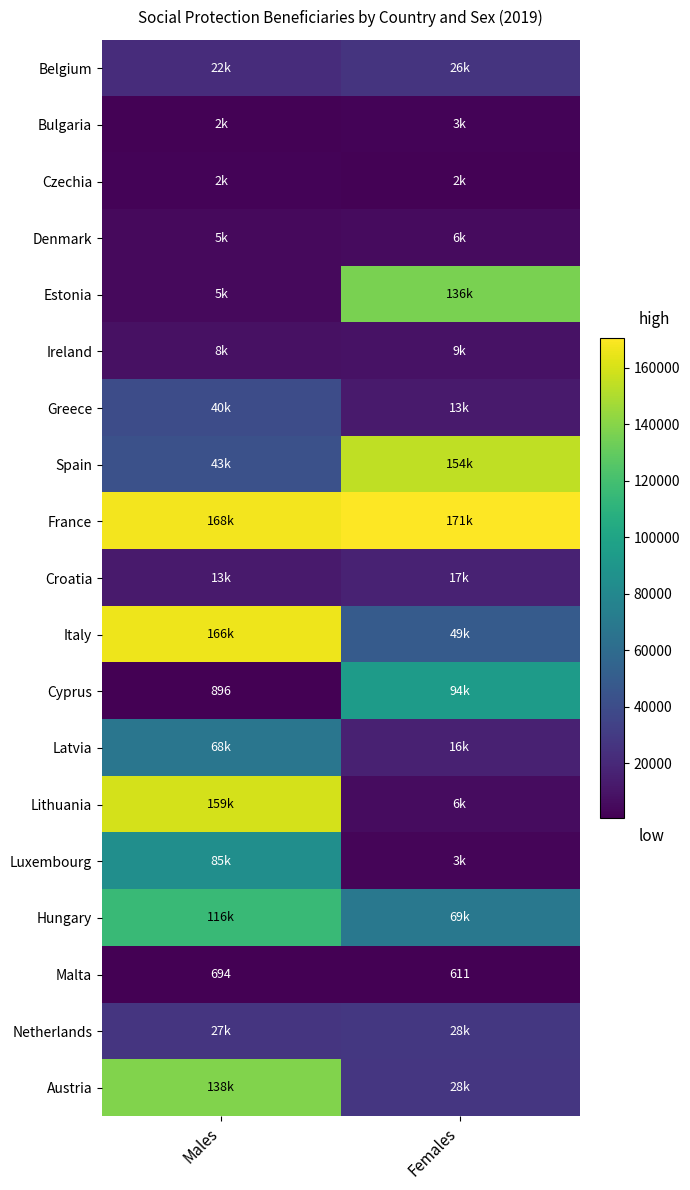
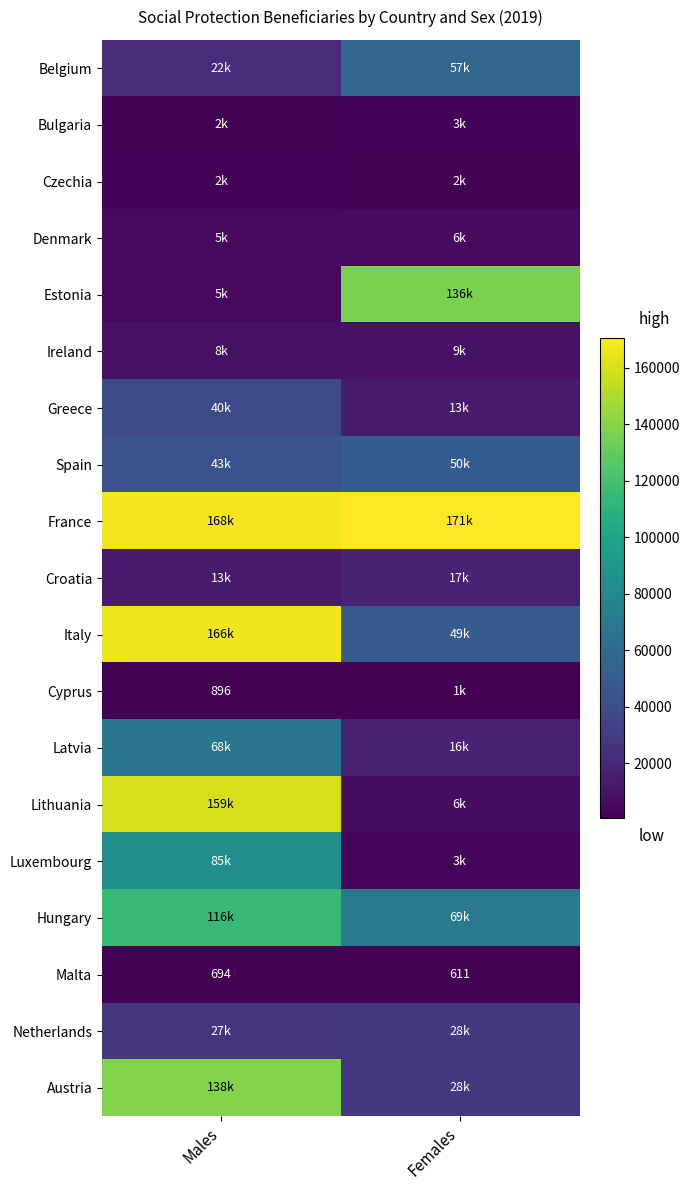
Belgium, Females: 26k -> 57k
Spain, Females: 154k -> 50k
Cyprus, Females: 94k -> 1k
